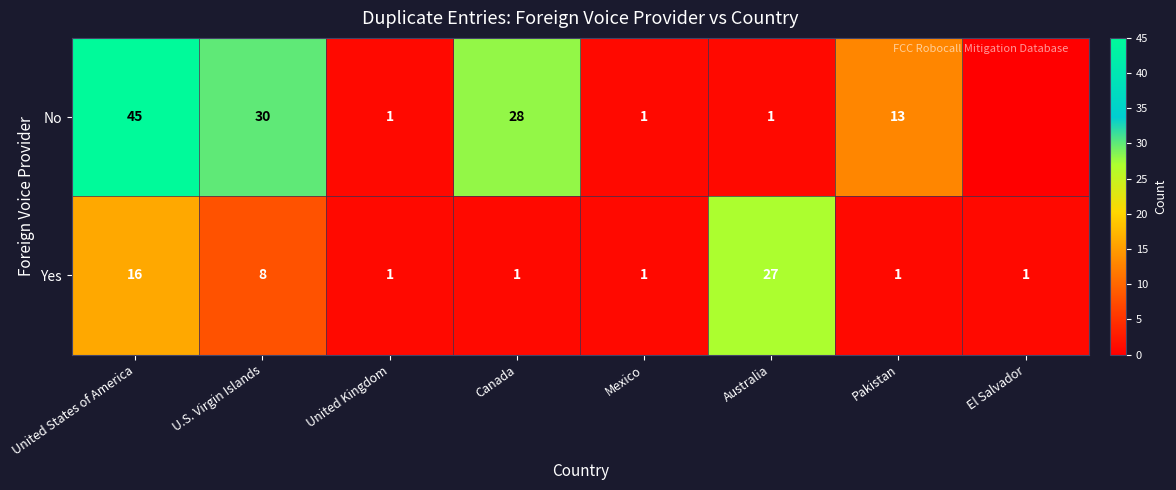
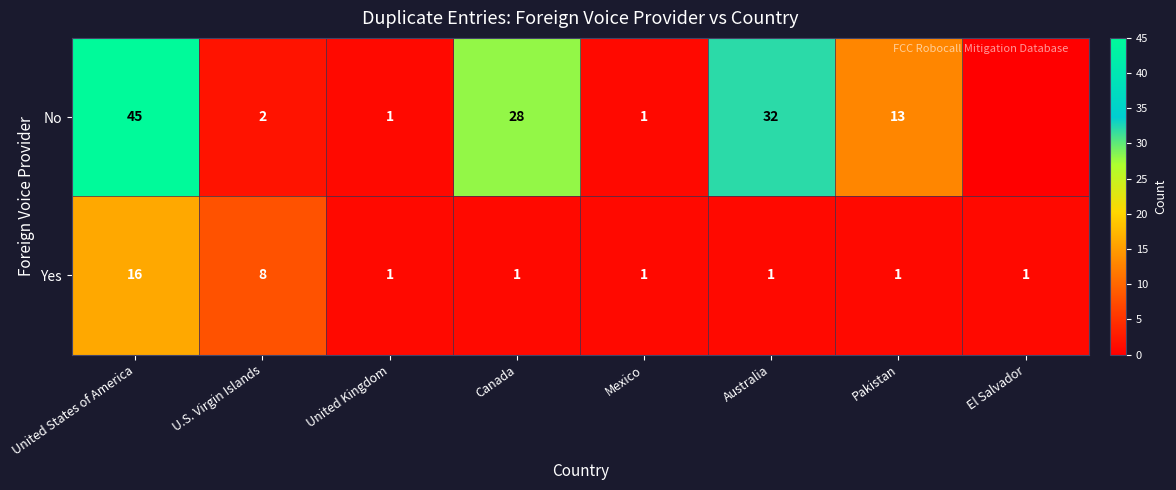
No, U.S. Virgin Islands: 30 -> 2
No, Australia: 1 -> 32
Yes, Australia: 27 -> 1
